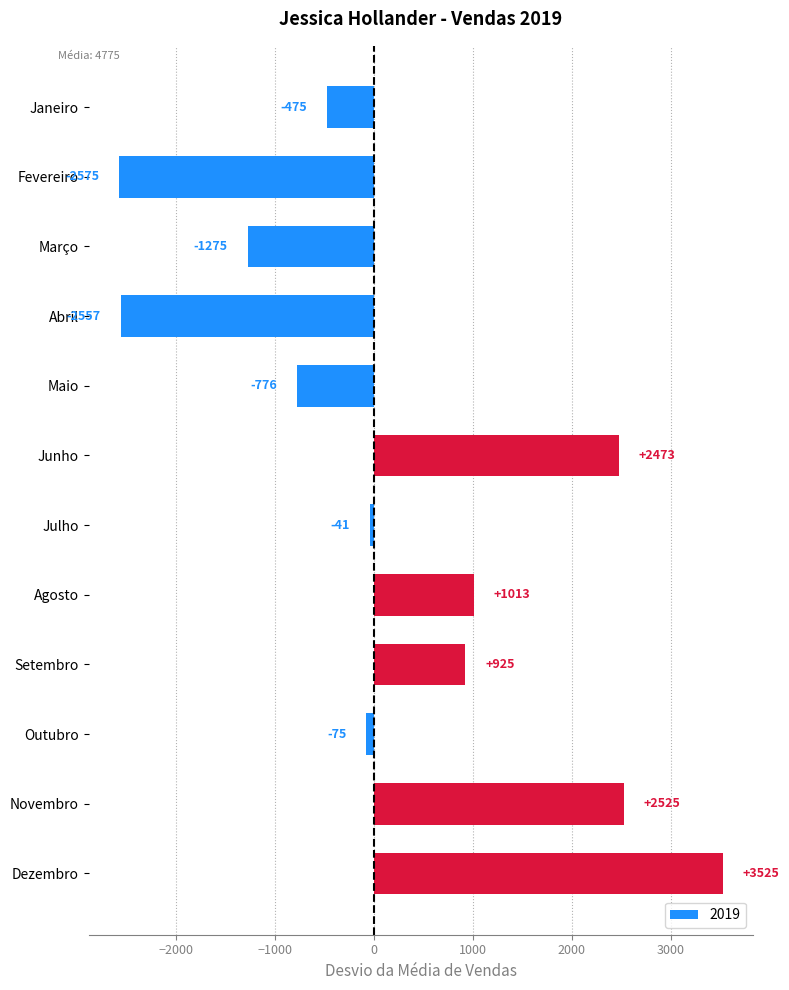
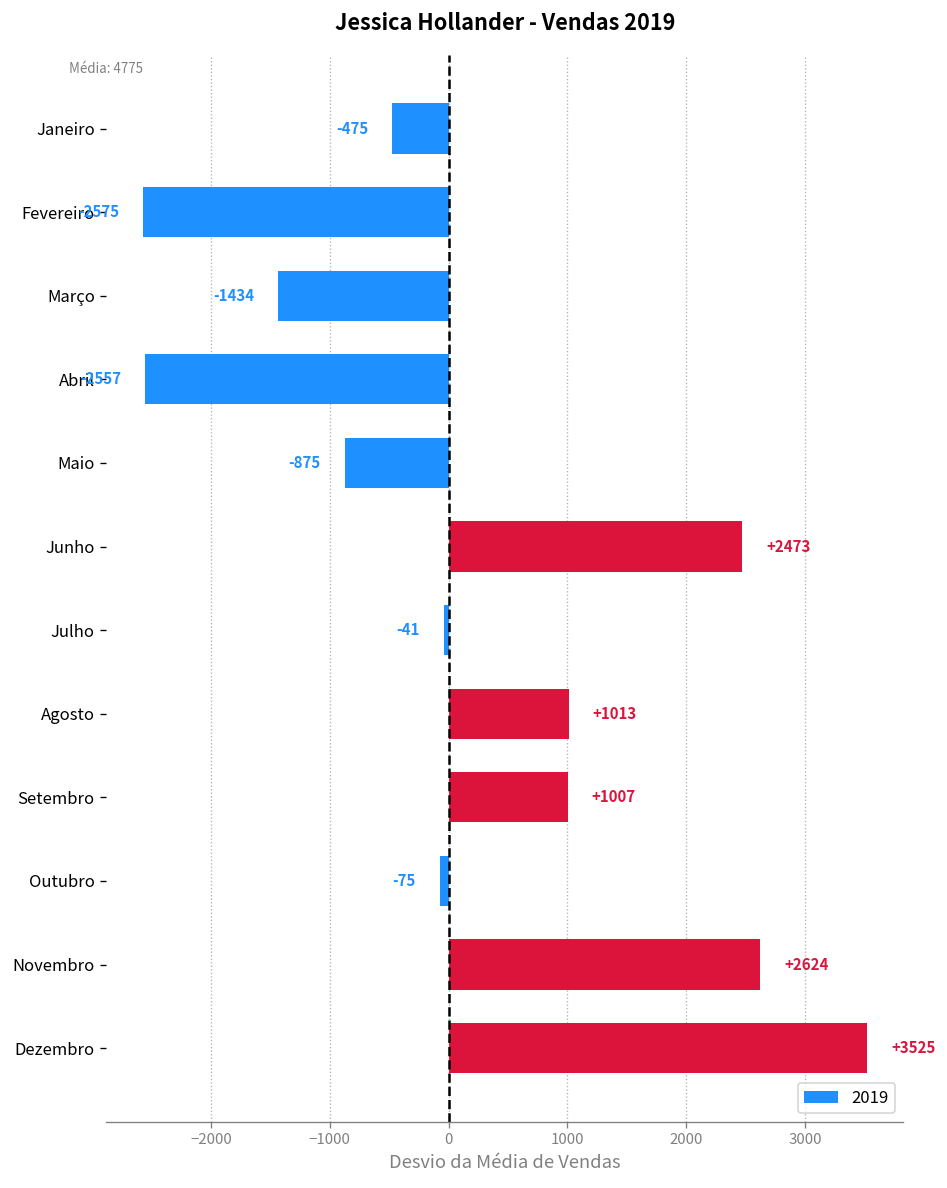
Março: -1275 -> -1434
Maio: -776 -> -875
Setembro: +925 -> +1007
Novembro: +2525 -> +2624
